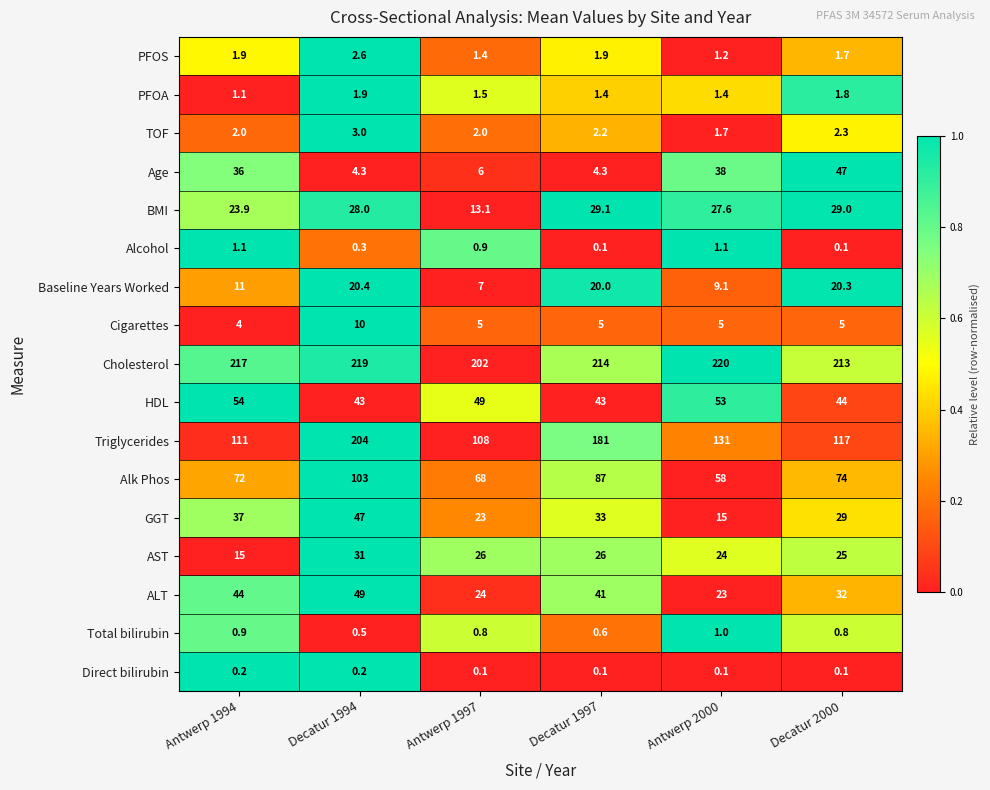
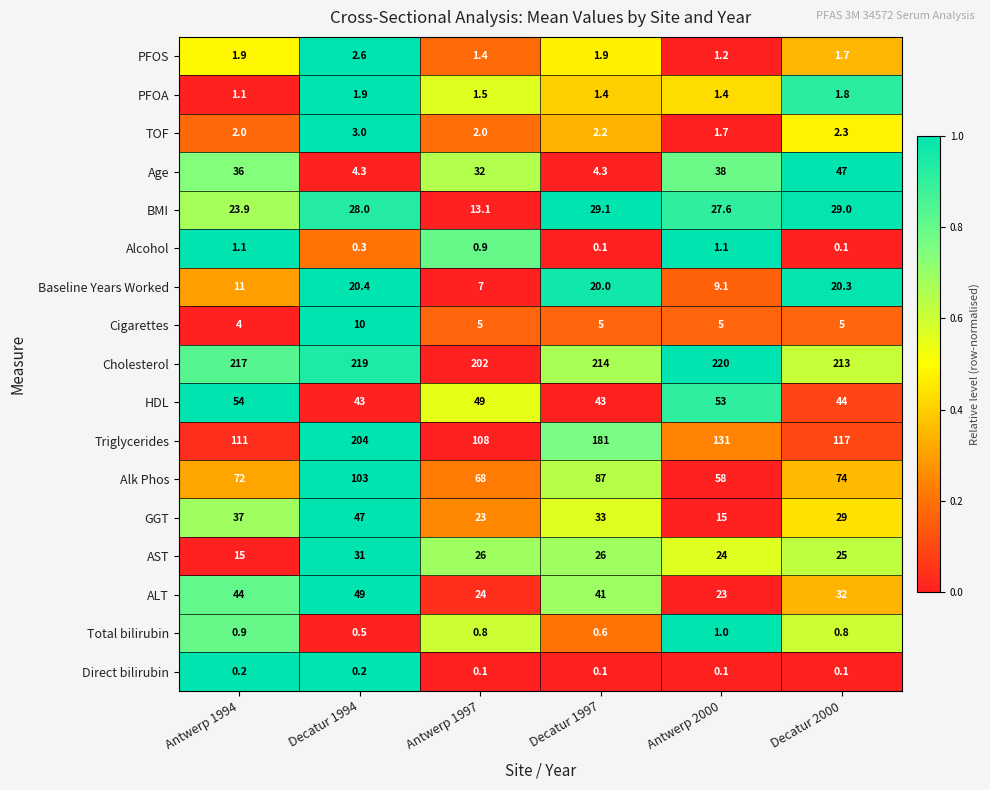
Age, Antwerp 1997: 6 -> 32
